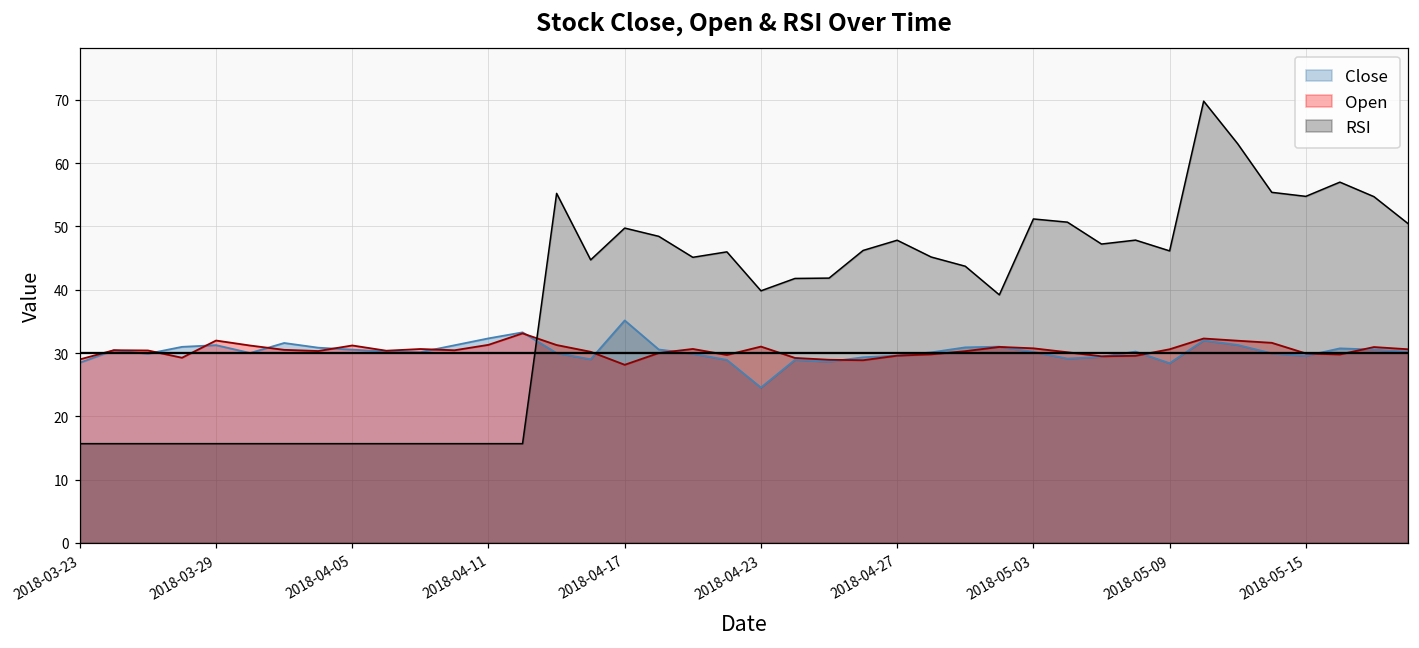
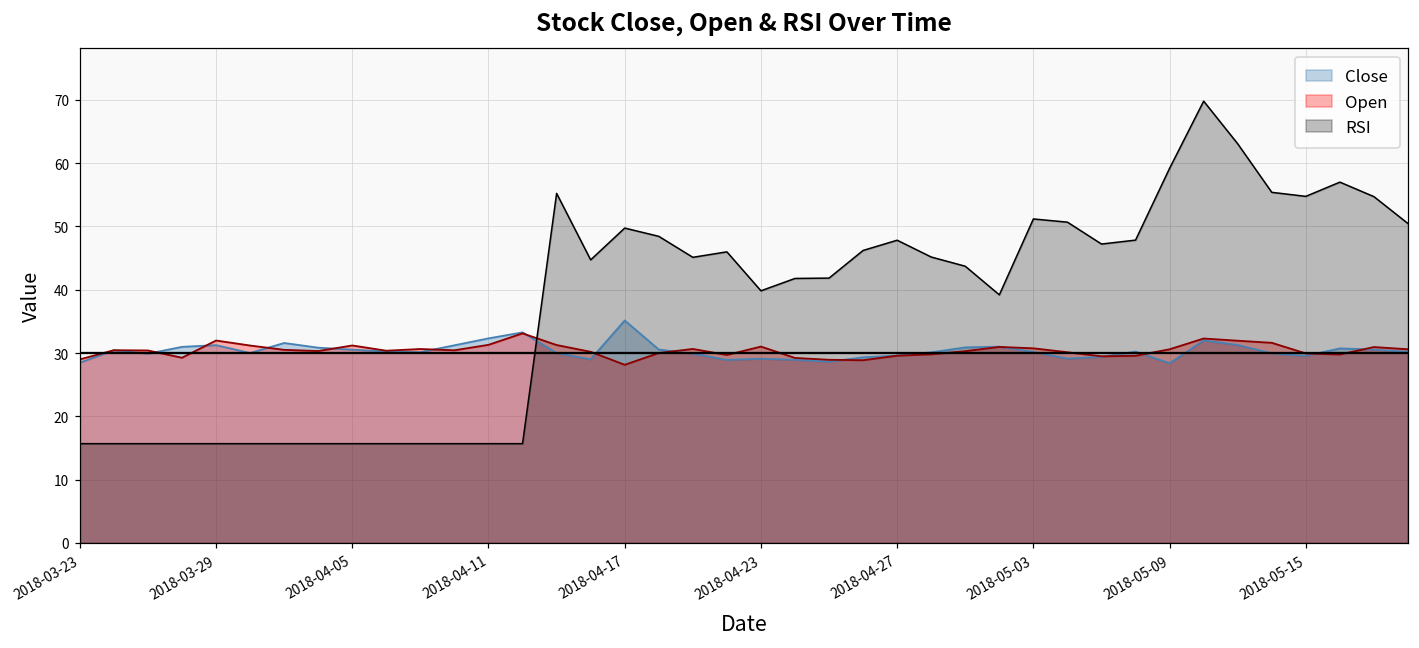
Close, 2018-04-23: 25 -> 29
RSI, 2018-05-09: 46 -> 59
